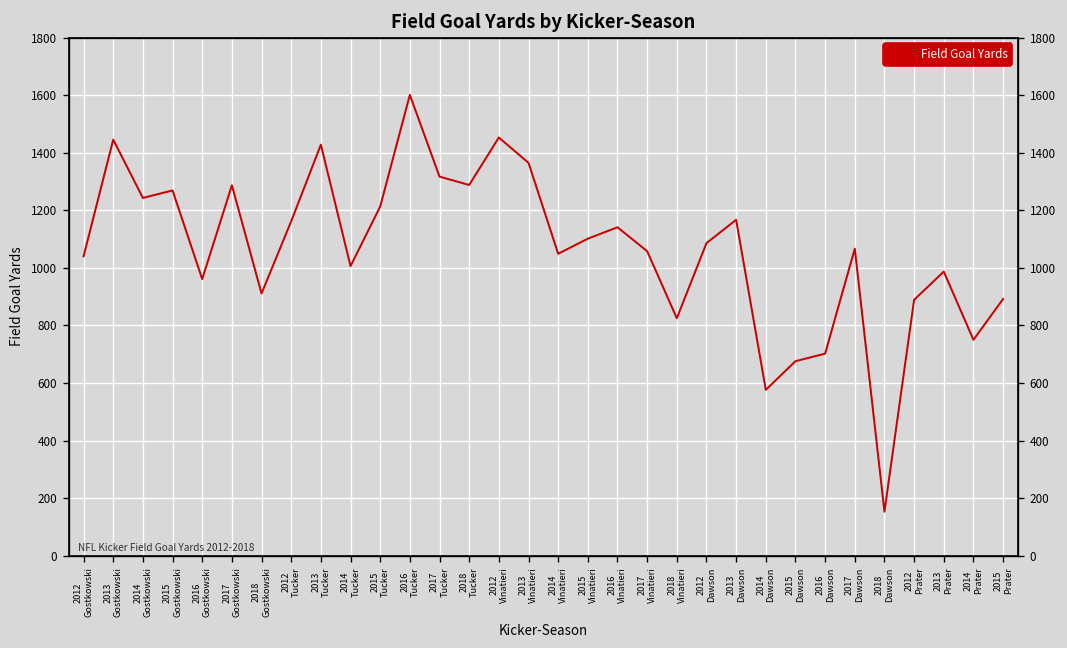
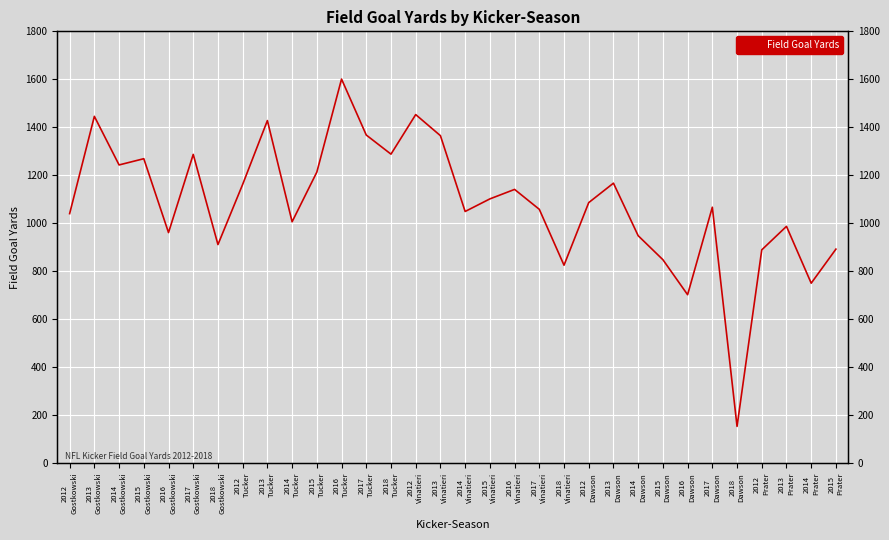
2017 Tucker: 1320 -> 1370
2014 Dawson: 580 -> 950
2015 Dawson: 680 -> 850
